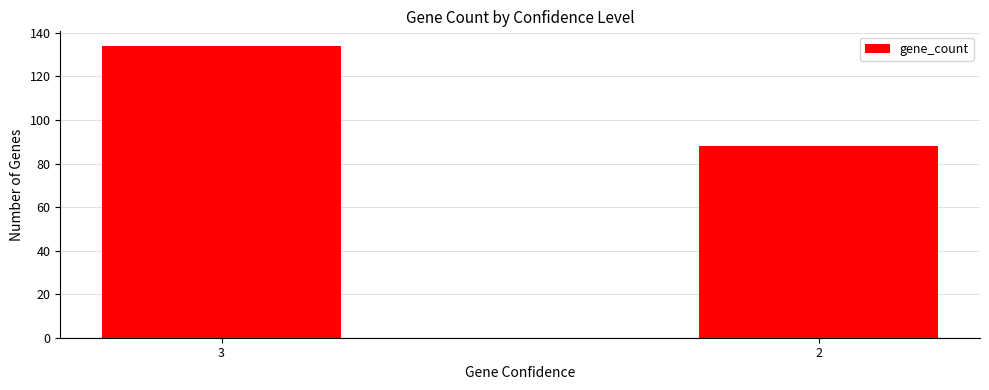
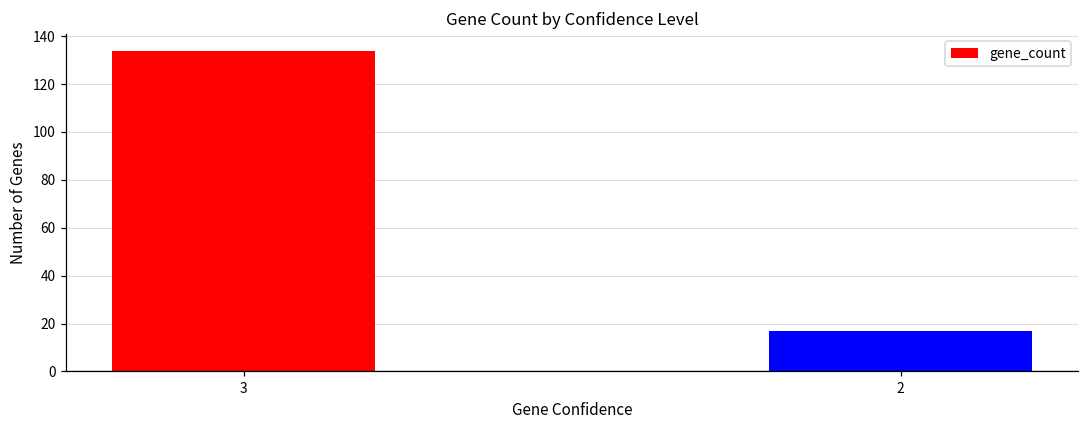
2: 88 -> 17
